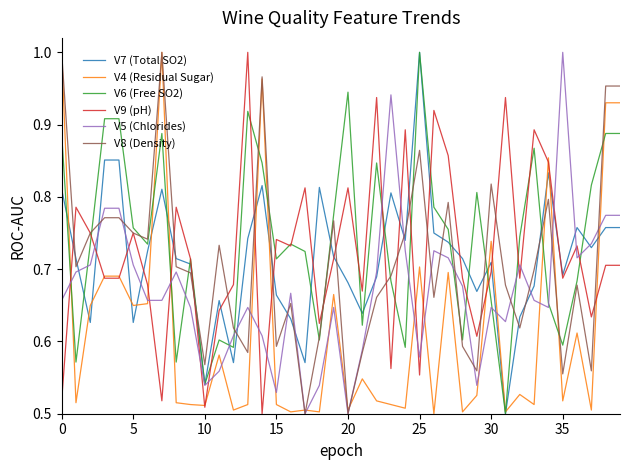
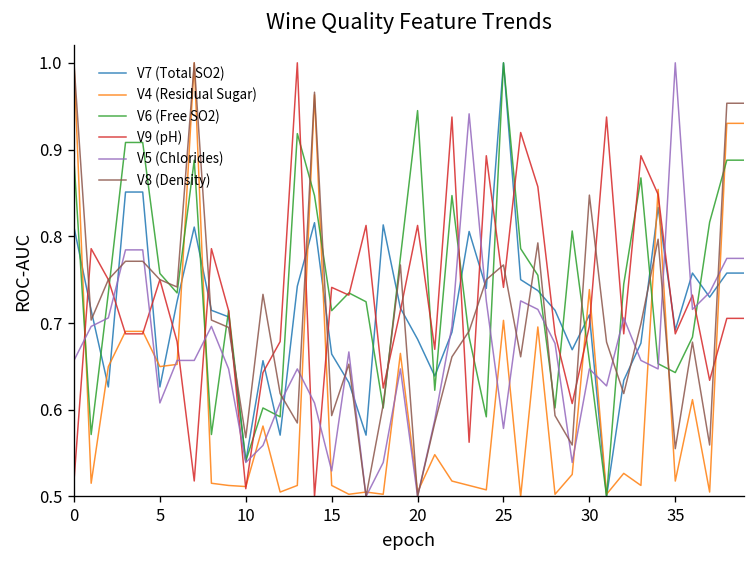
V5 (Chlorides), 5: 0.71 -> 0.61
V9 (pH), 25: 0.55 -> 0.74
V8 (Density), 25: 0.86 -> 0.77
V8 (Density), 30: 0.82 -> 0.85
V6 (Free SO2), 35: 0.59 -> 0.64
